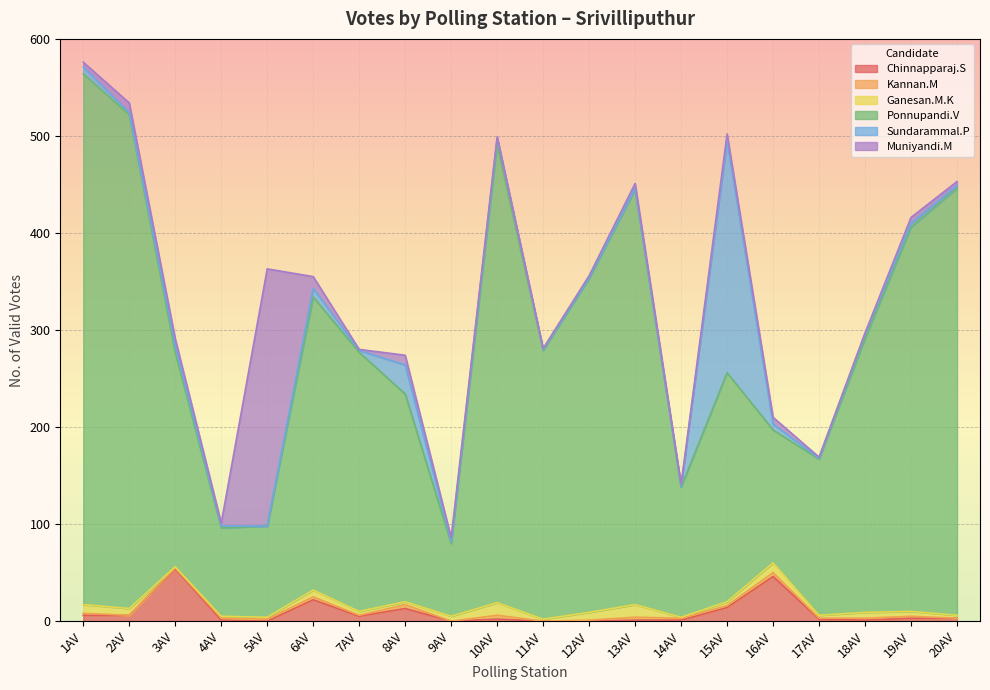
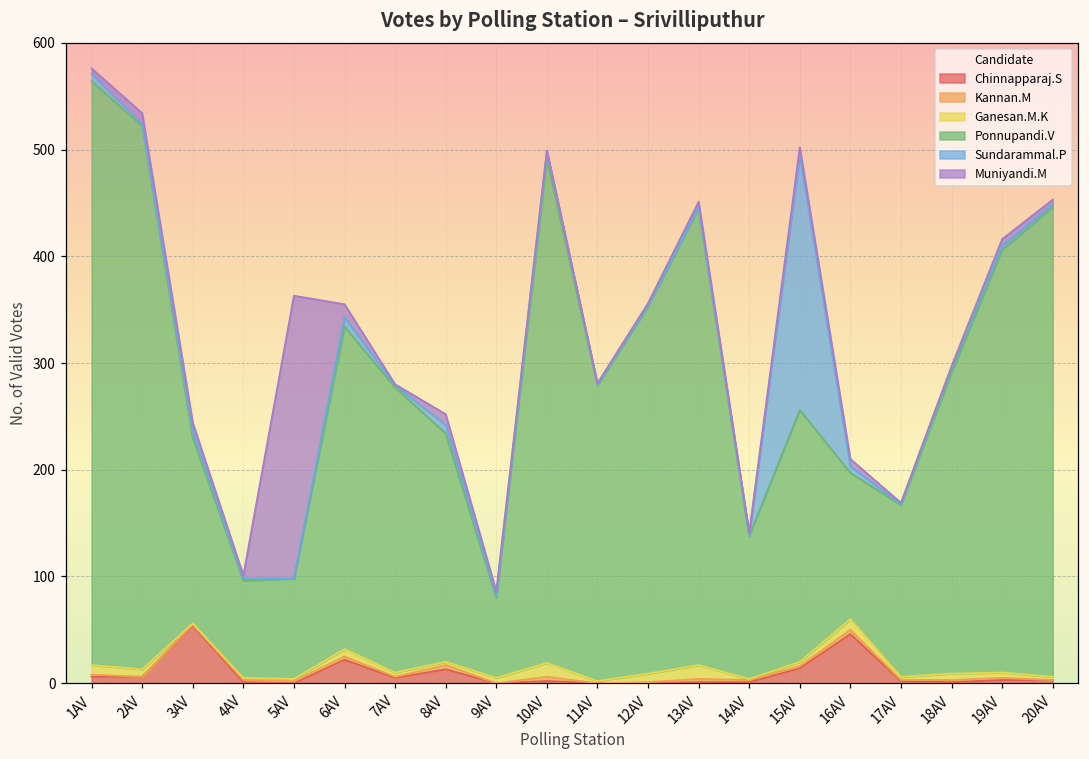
Ponnupandi.V, 3AV: 220 -> 170
Sundarammal.P, 8AV: 30 -> 10
